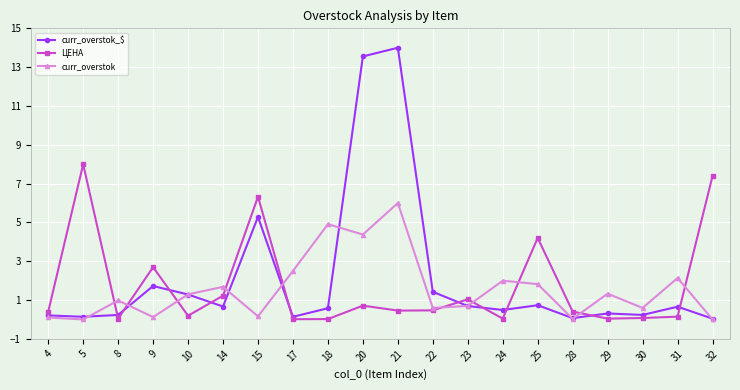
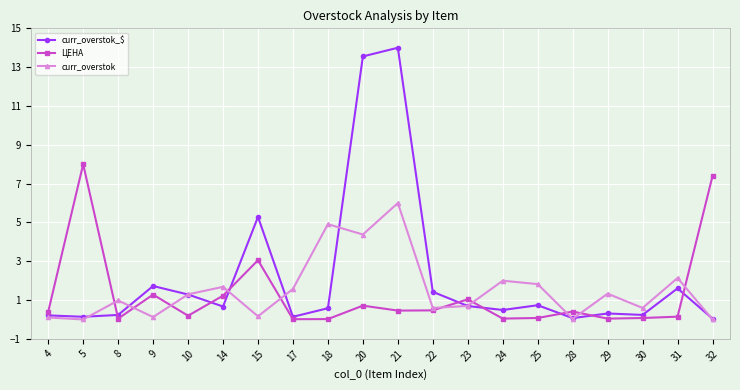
ЦЕНА, 9: 2.7 -> 1.3
ЦЕНА, 15: 6.3 -> 3.1
curr_overstok, 17: 2.5 -> 1.6
ЦЕНА, 25: 4.2 -> 0.1
curr_overstok_$, 31: 0.7 -> 1.6
